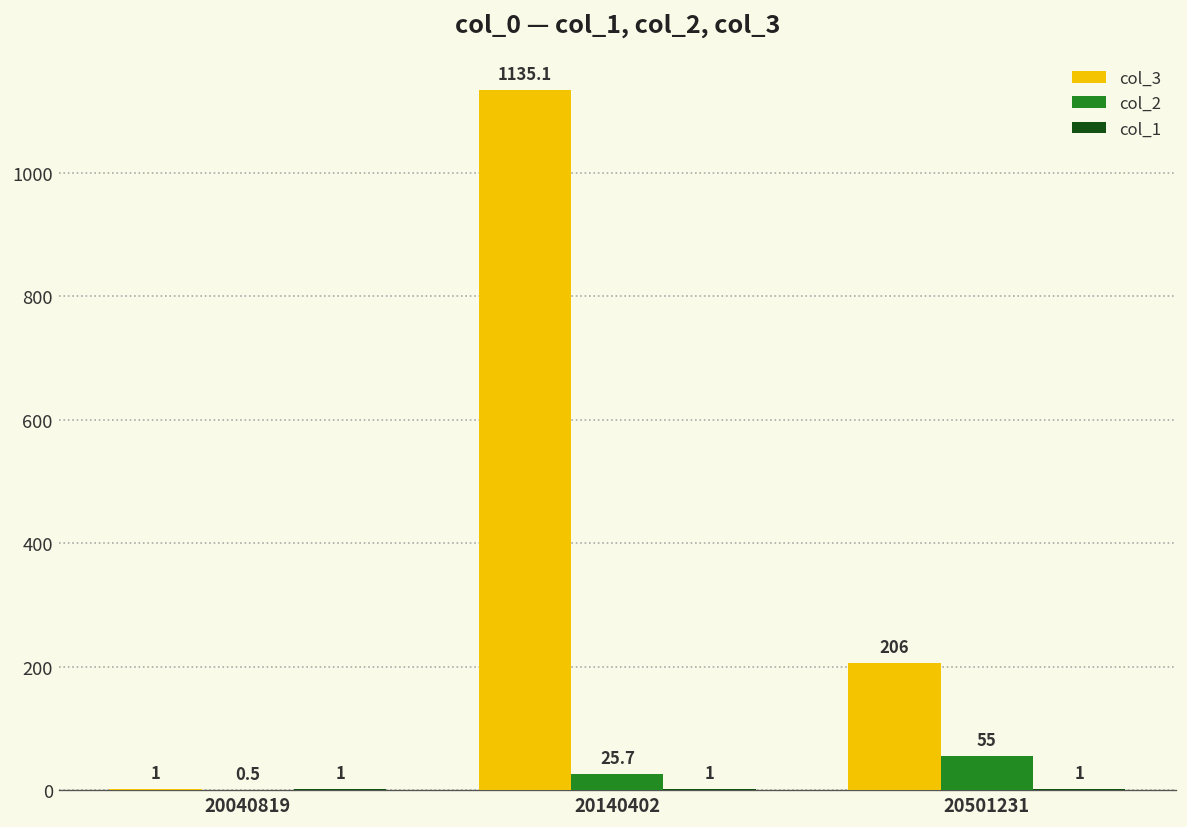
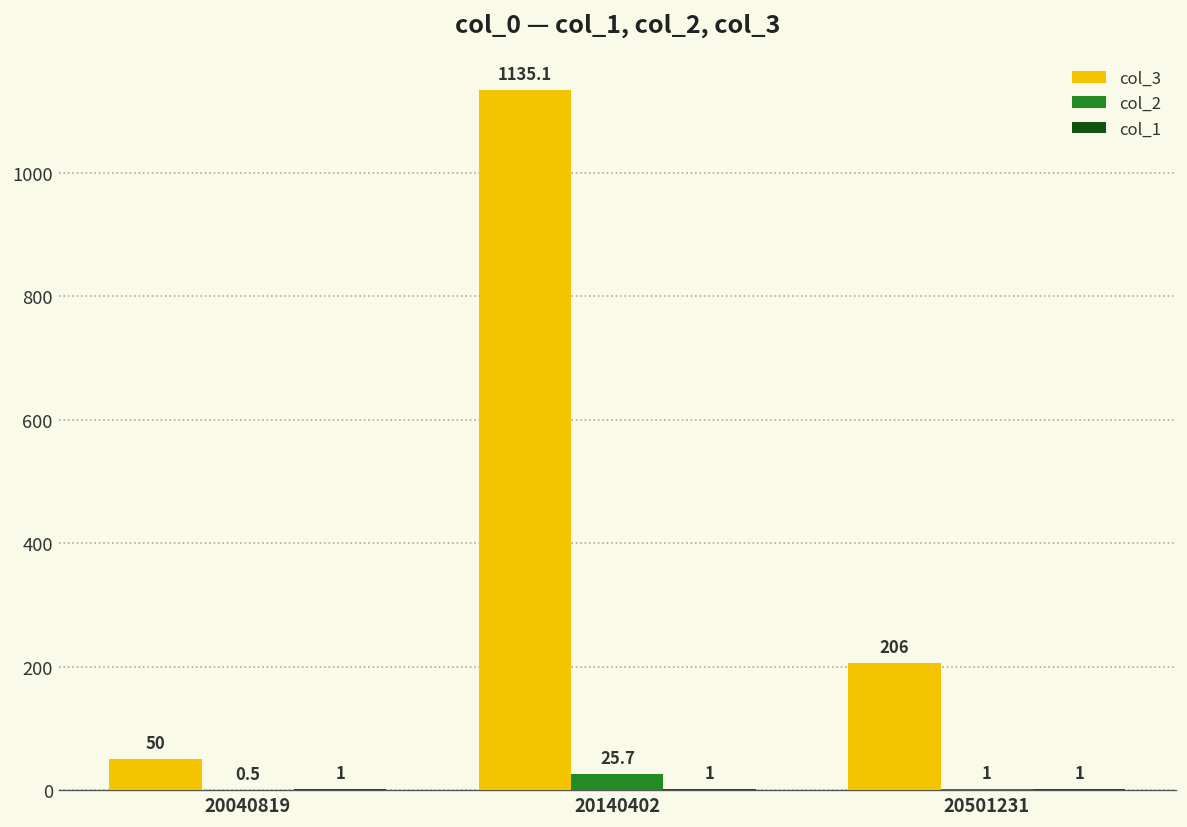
col_3, 20040819: 1 -> 50
col_2, 20501231: 55 -> 1
